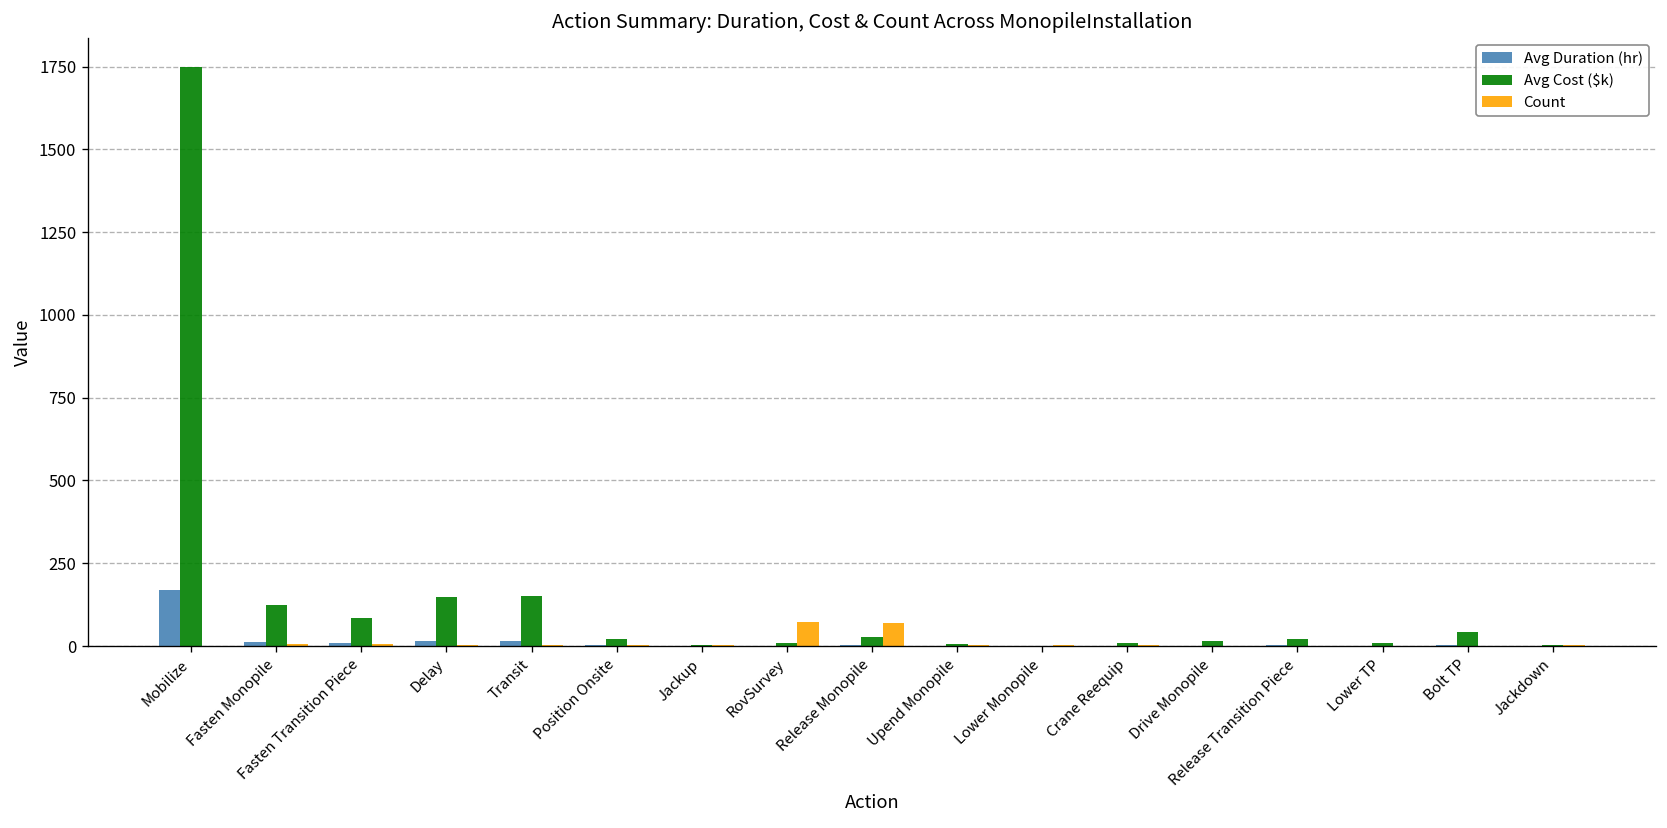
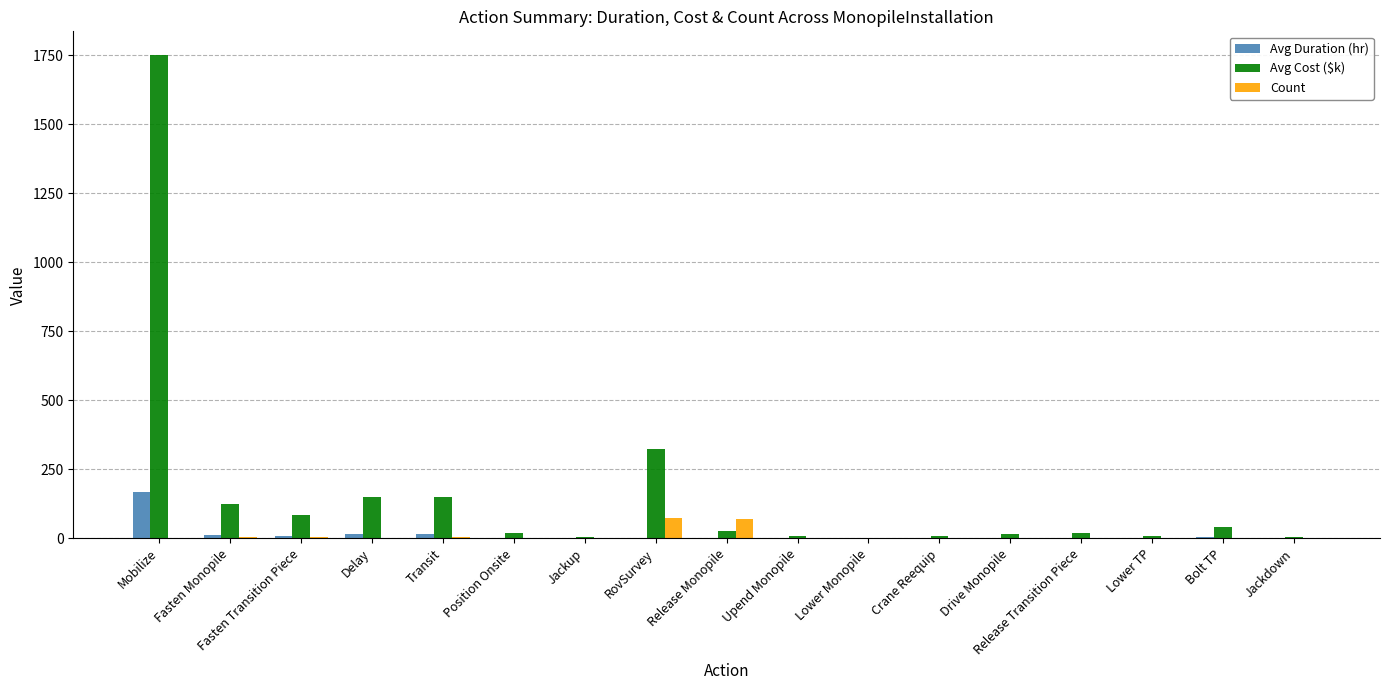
Avg Cost ($k), RovSurvey: 10 -> 330
